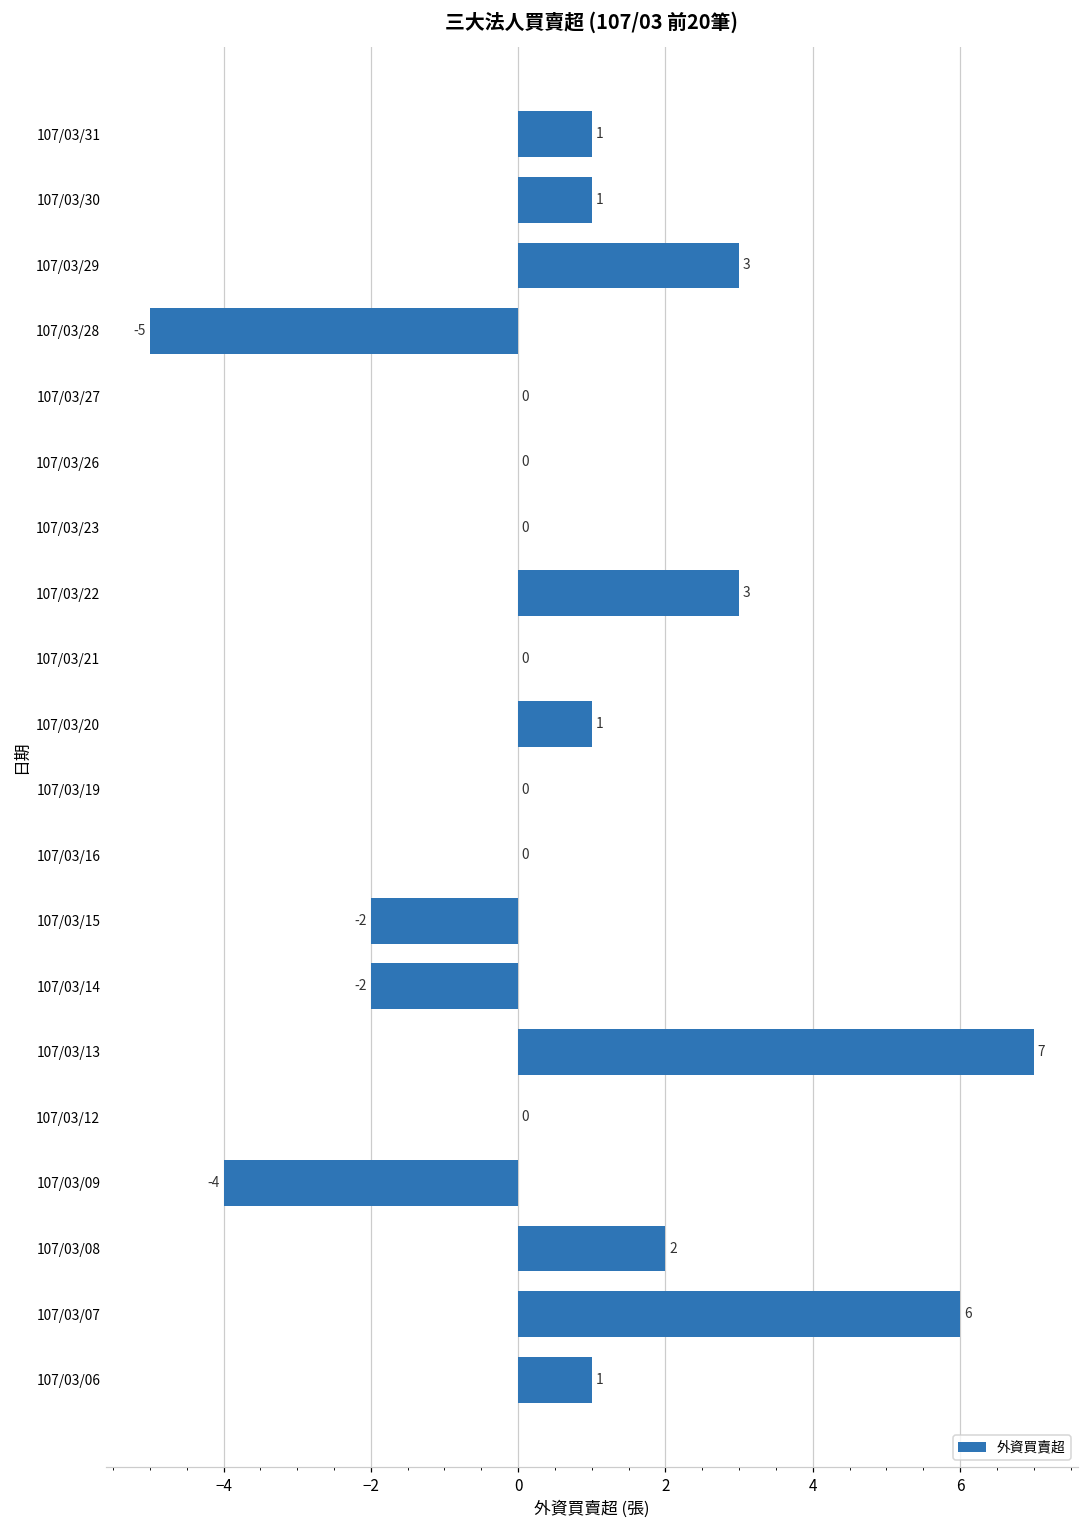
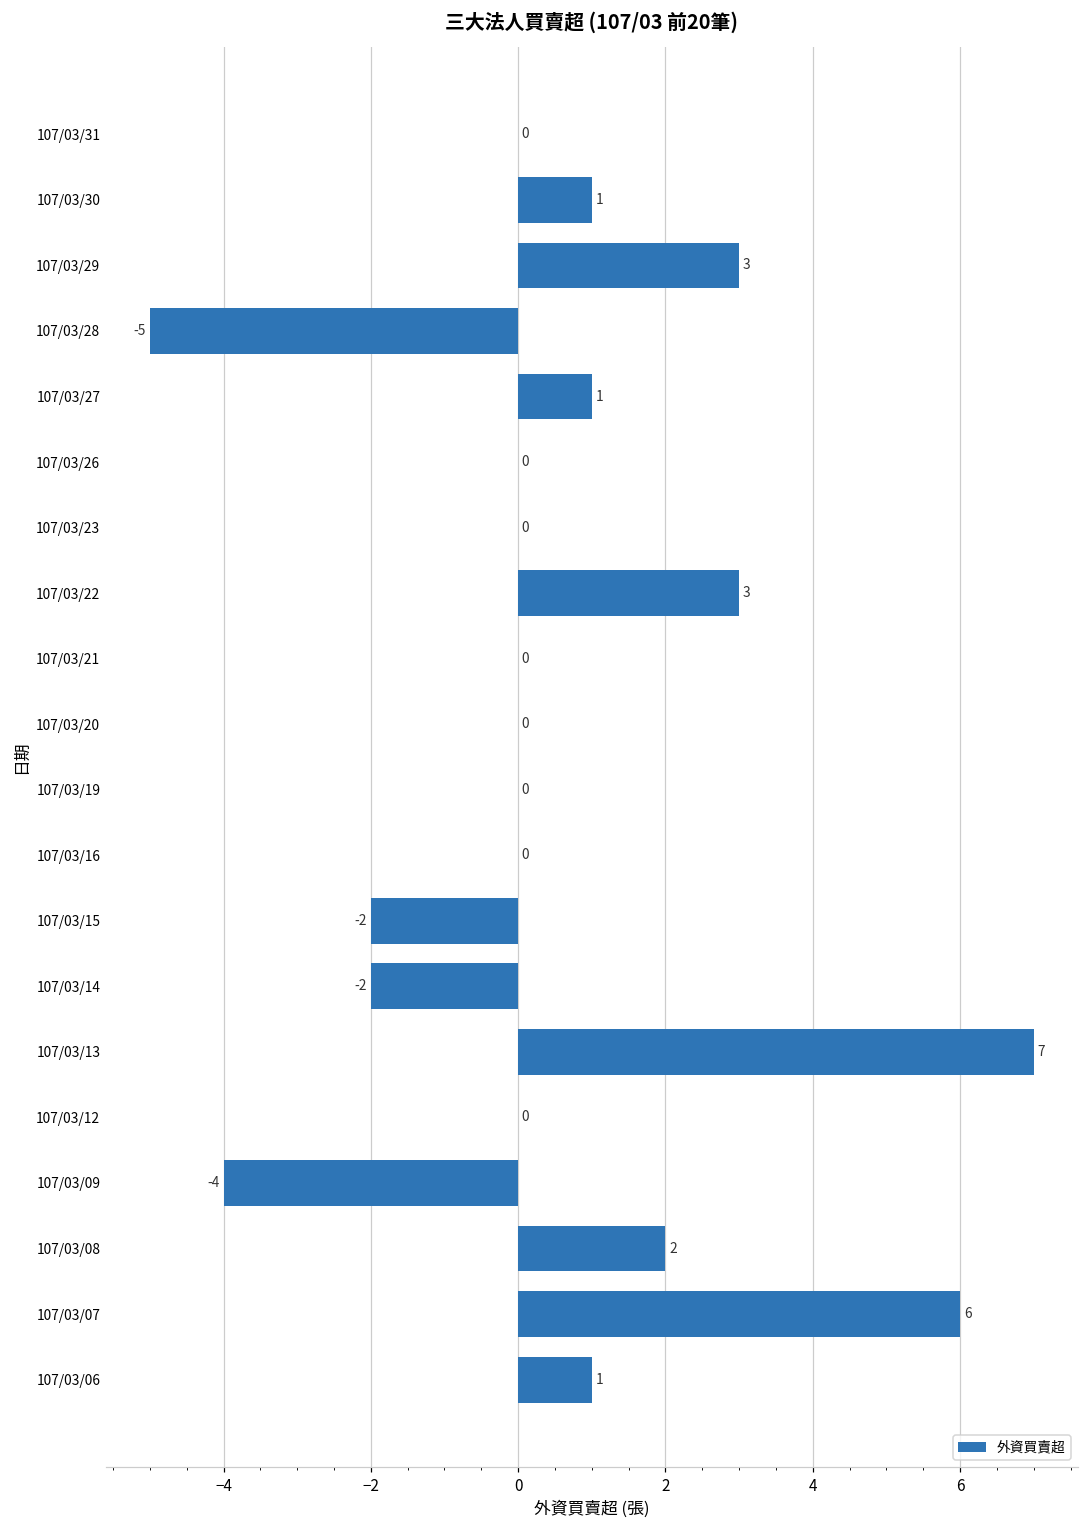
107/03/31: 1 -> 0
107/03/27: 0 -> 1
107/03/20: 1 -> 0
